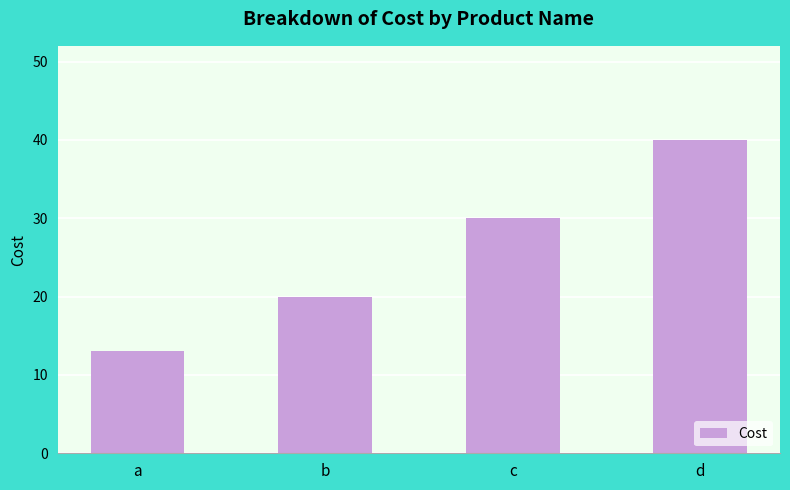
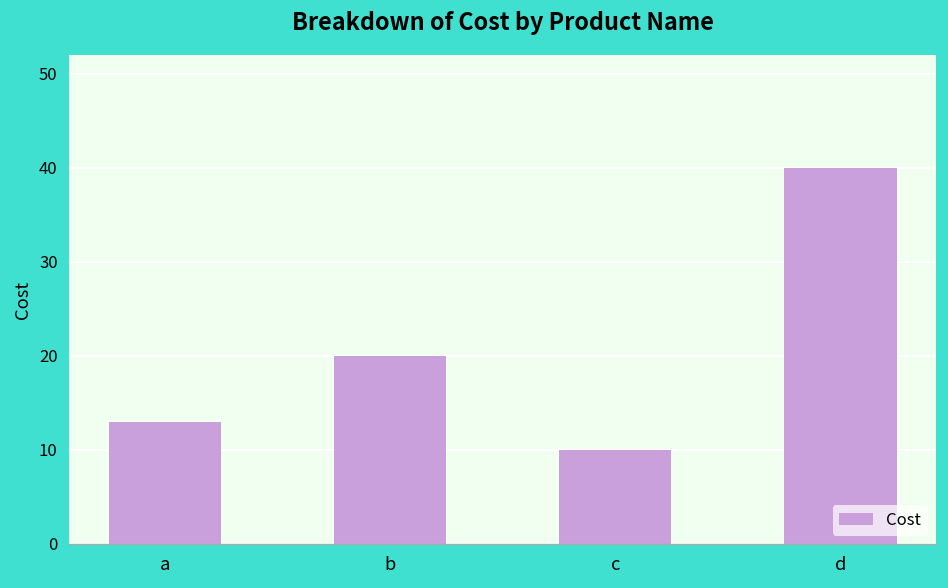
c: 30 -> 10
